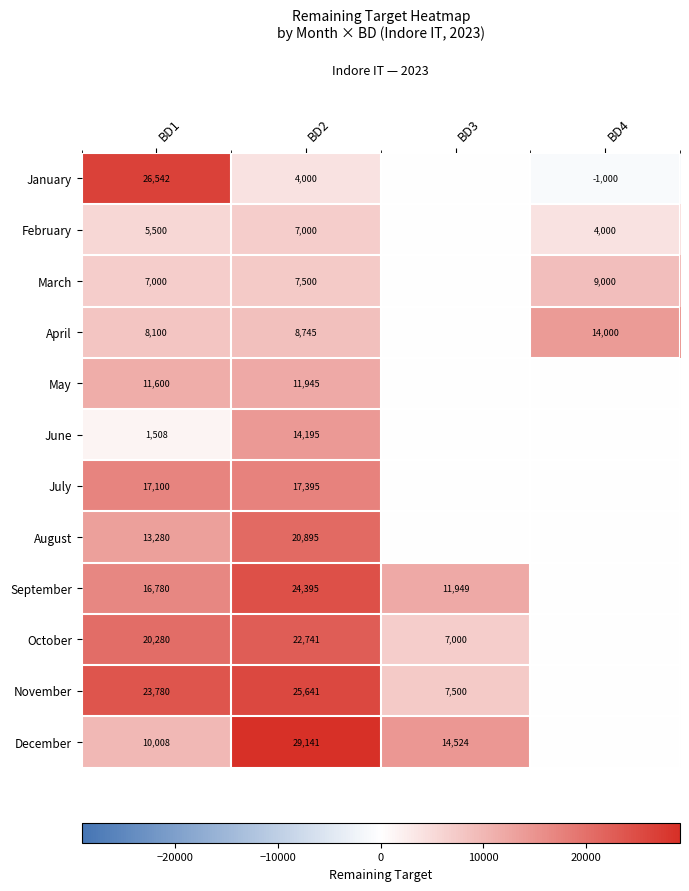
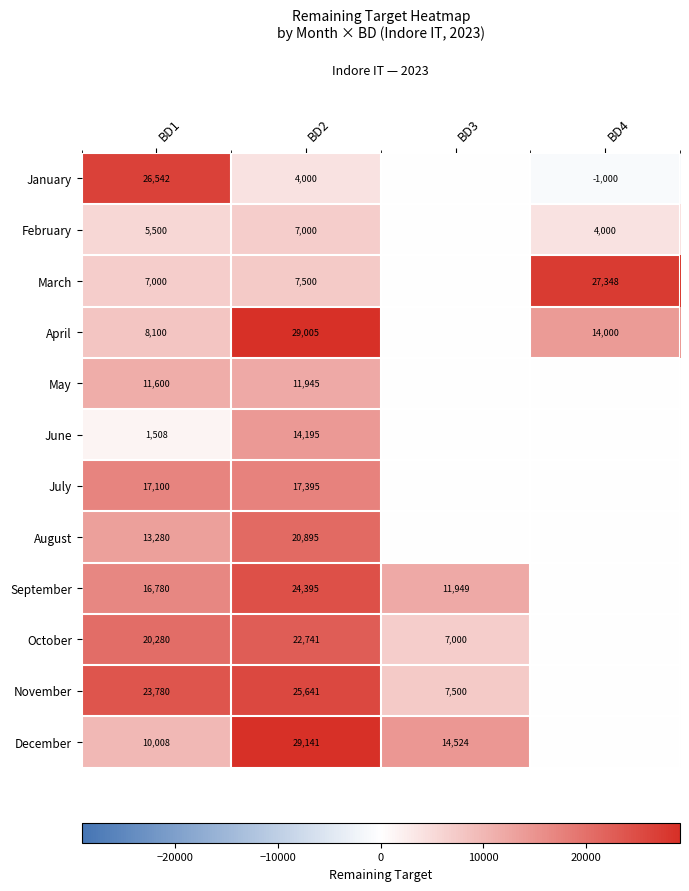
March, BD4: 9,000 -> 27,348
April, BD2: 8,745 -> 29,005
